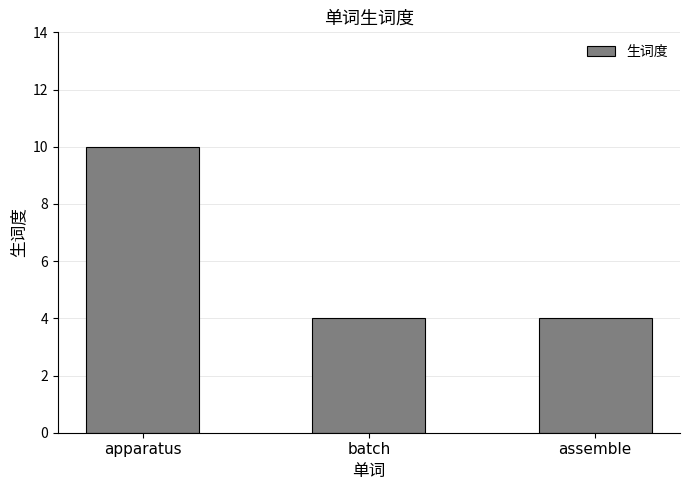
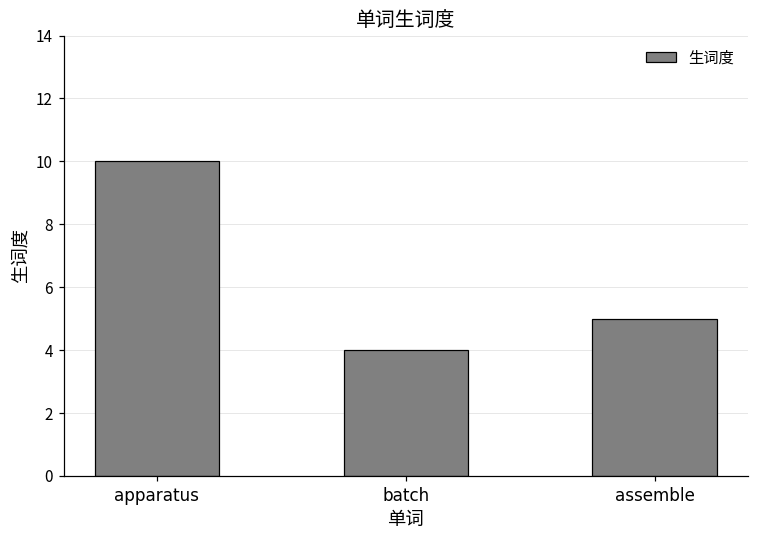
assemble: 4 -> 5
